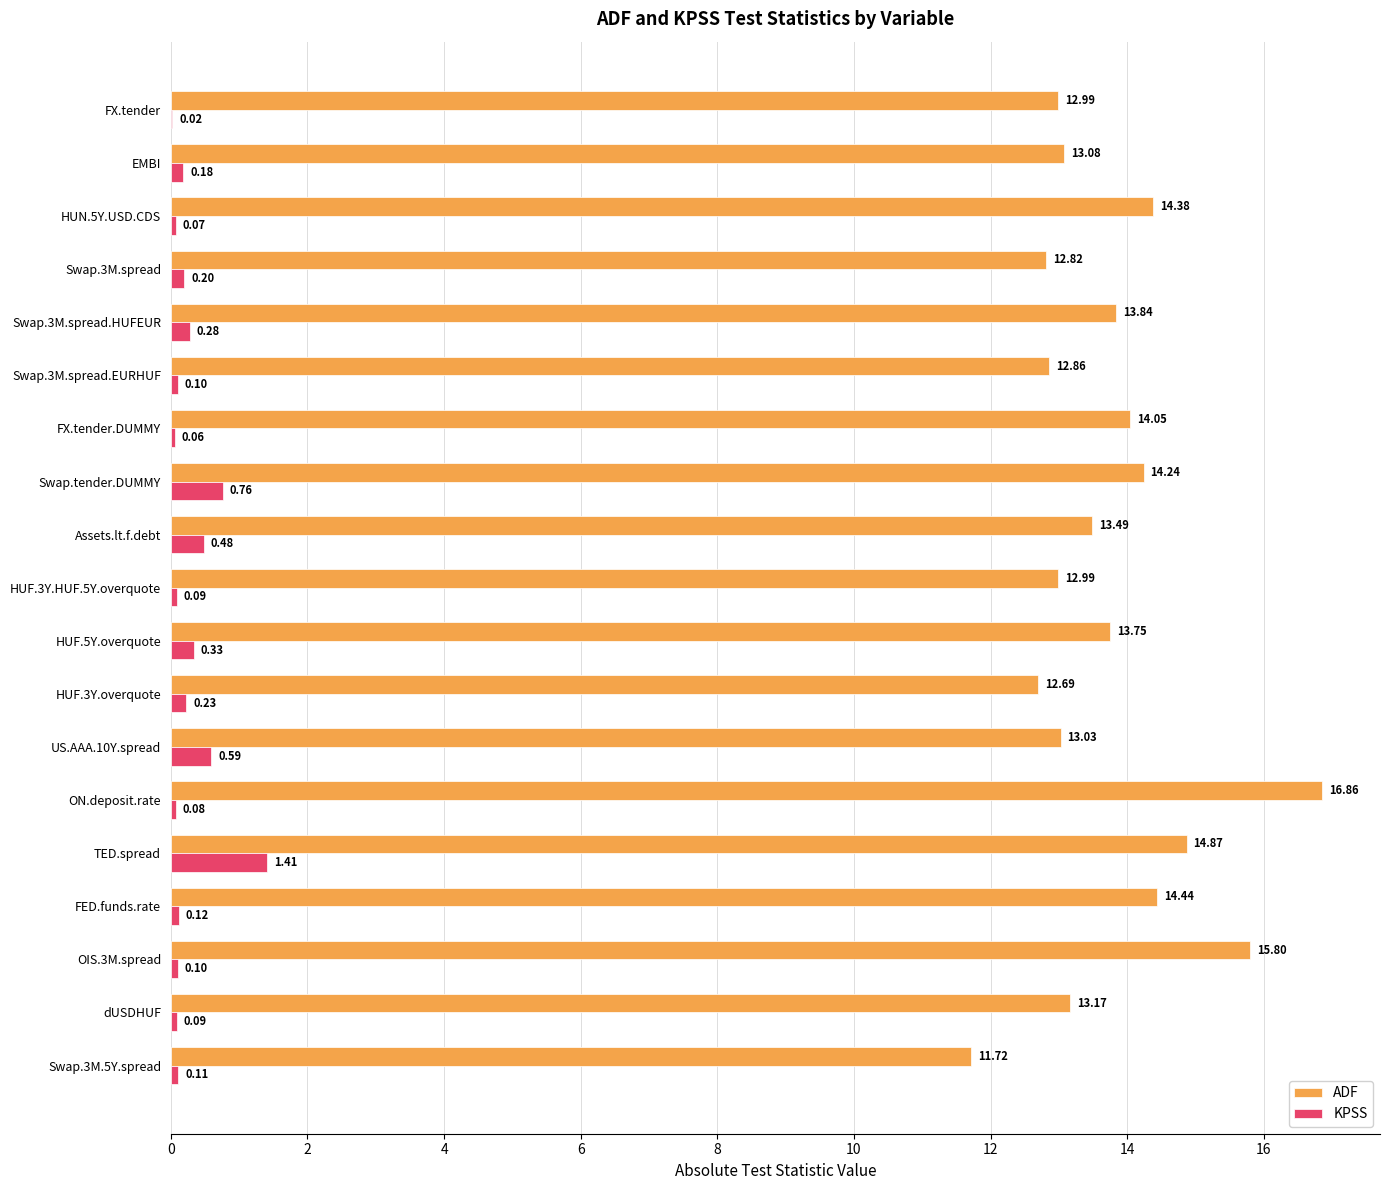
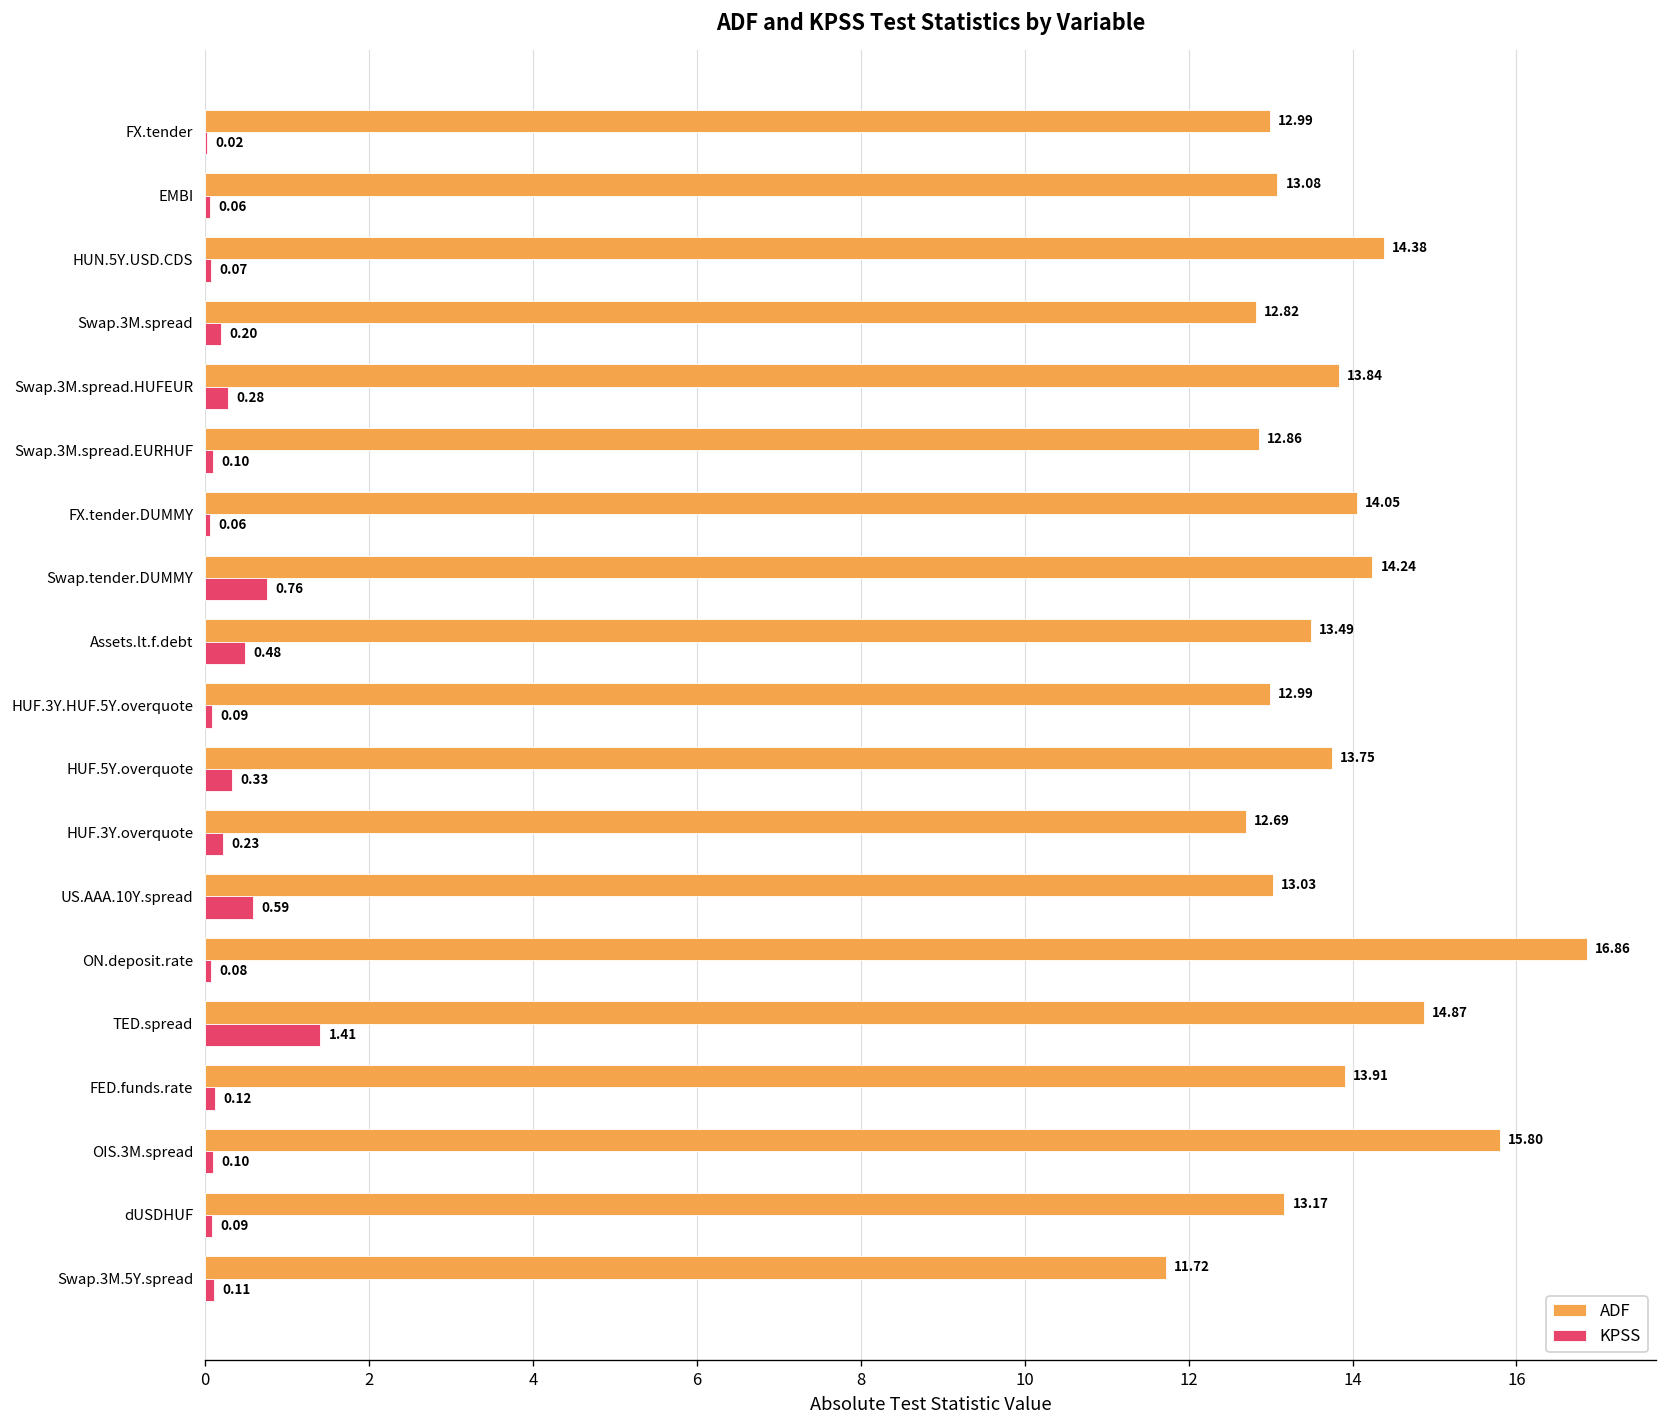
KPSS, EMBI: 0.18 -> 0.06
ADF, FED.funds.rate: 14.44 -> 13.91
